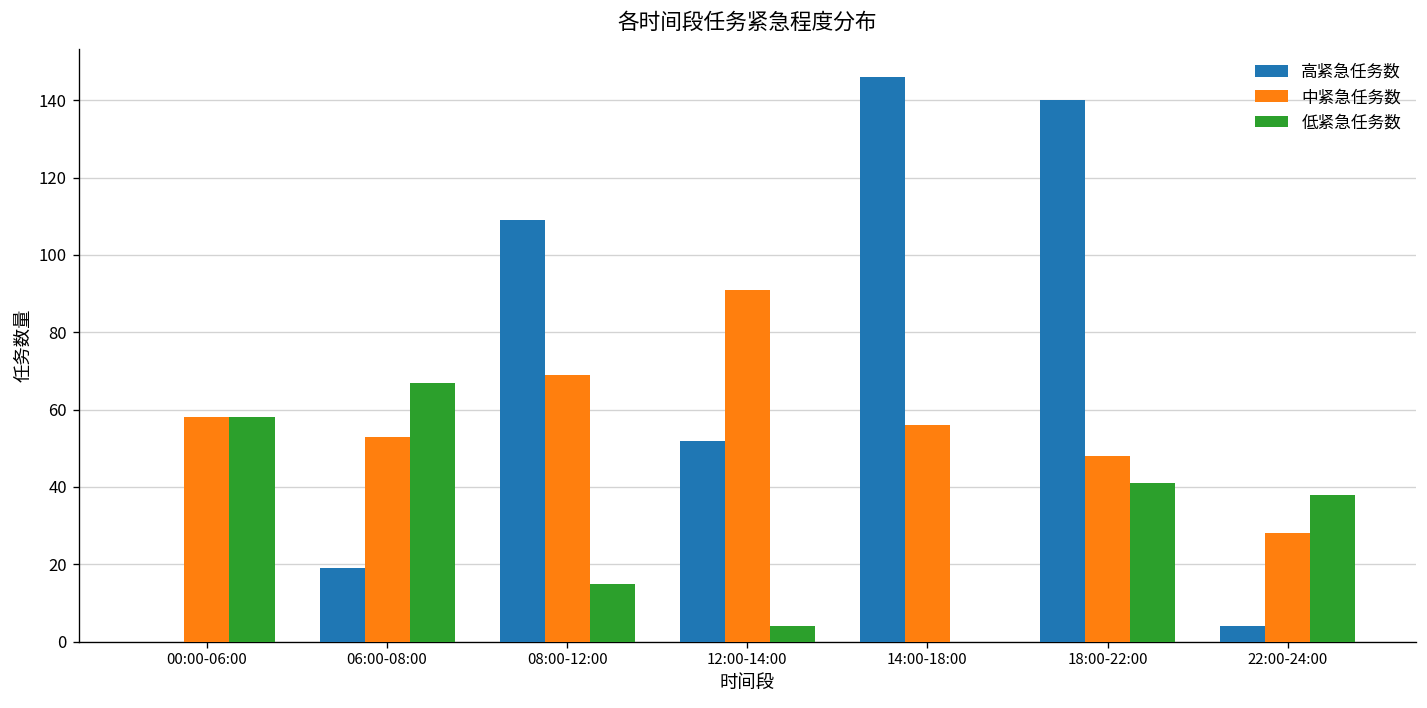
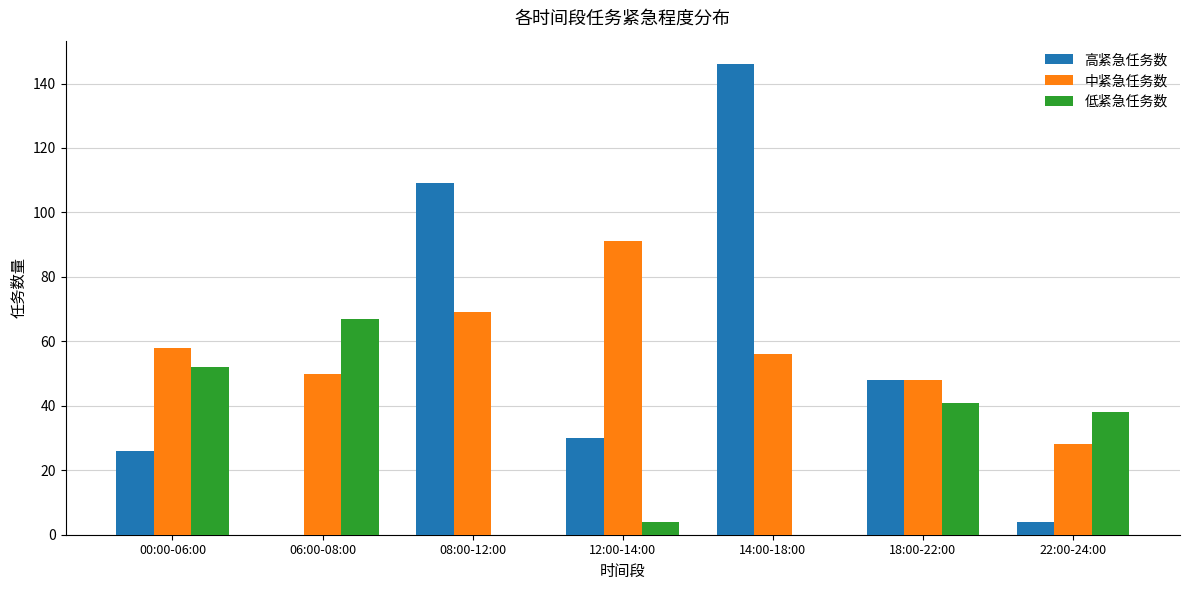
高紧急任务数, 00:00-06:00: 0 -> 26
低紧急任务数, 00:00-06:00: 58 -> 52
高紧急任务数, 06:00-08:00: 19 -> 0
中紧急任务数, 06:00-08:00: 53 -> 50
低紧急任务数, 08:00-12:00: 15 -> 0
高紧急任务数, 12:00-14:00: 52 -> 30
高紧急任务数, 18:00-22:00: 140 -> 48
